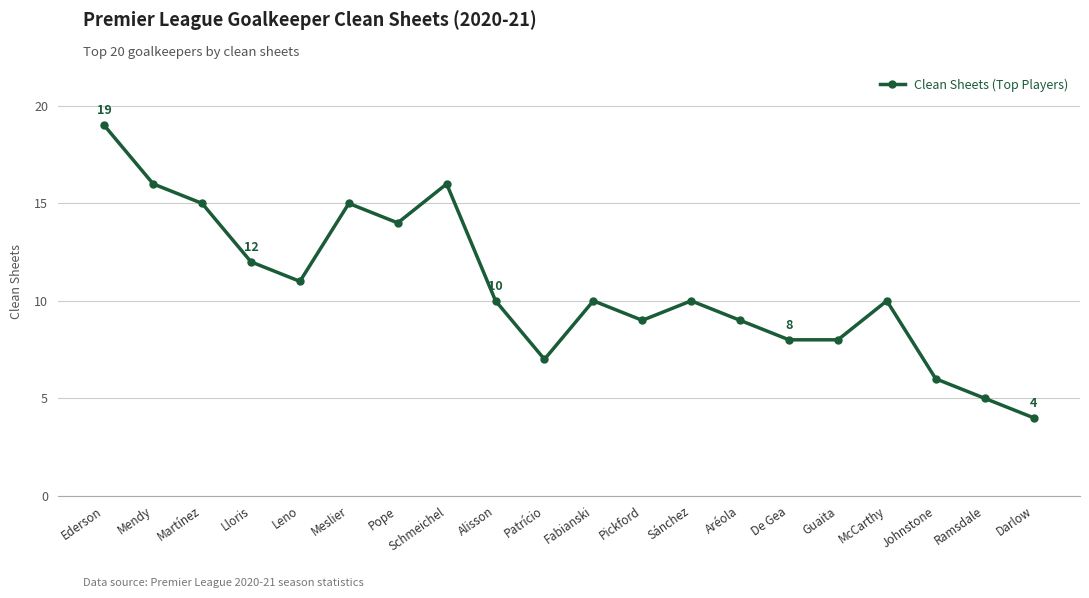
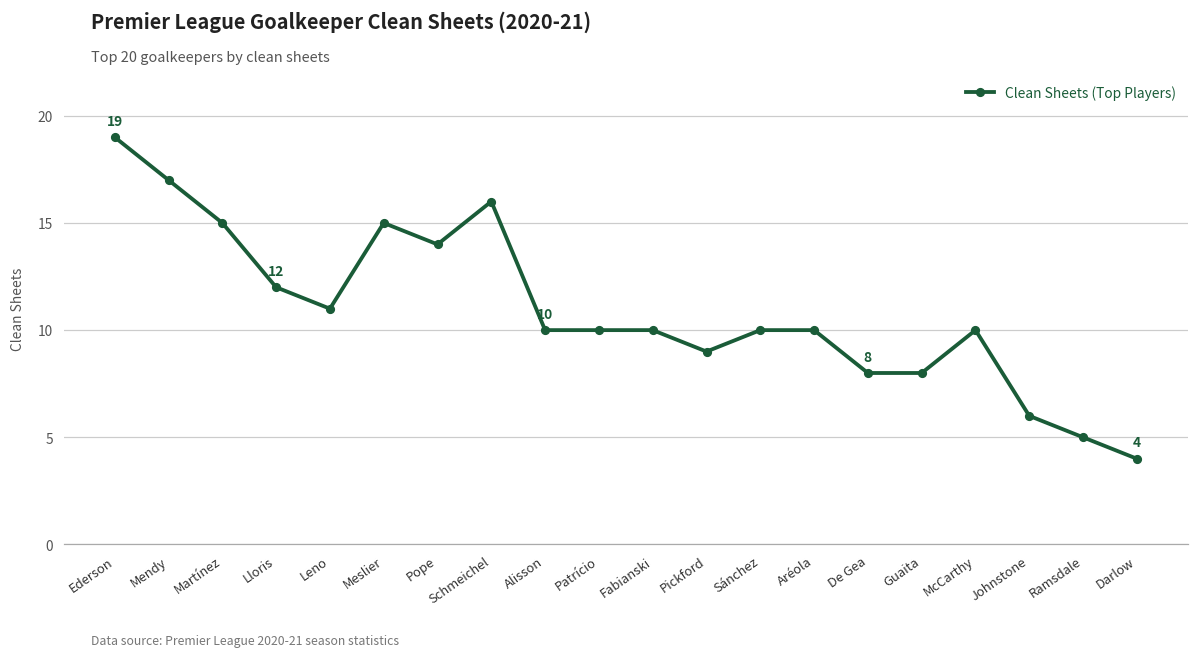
Mendy: 16 -> 17
Patrício: 7 -> 10
Aréola: 9 -> 10
